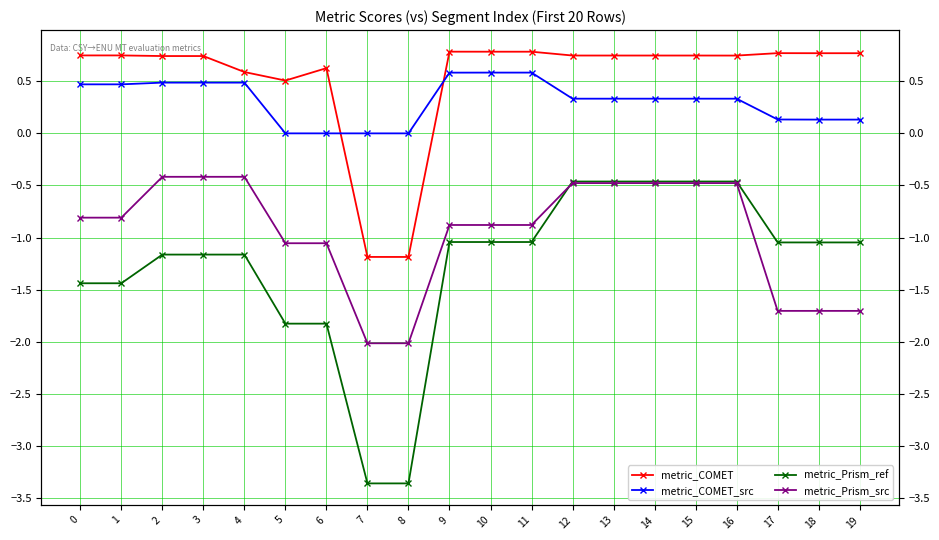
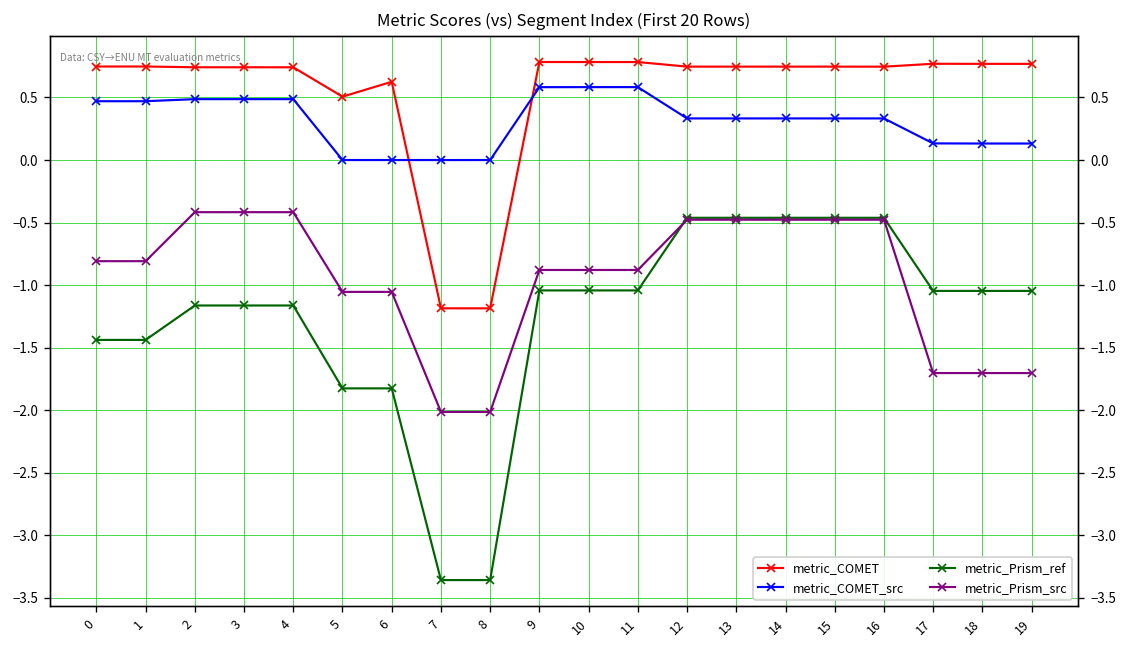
metric_COMET, 4: 0.59 -> 0.74
